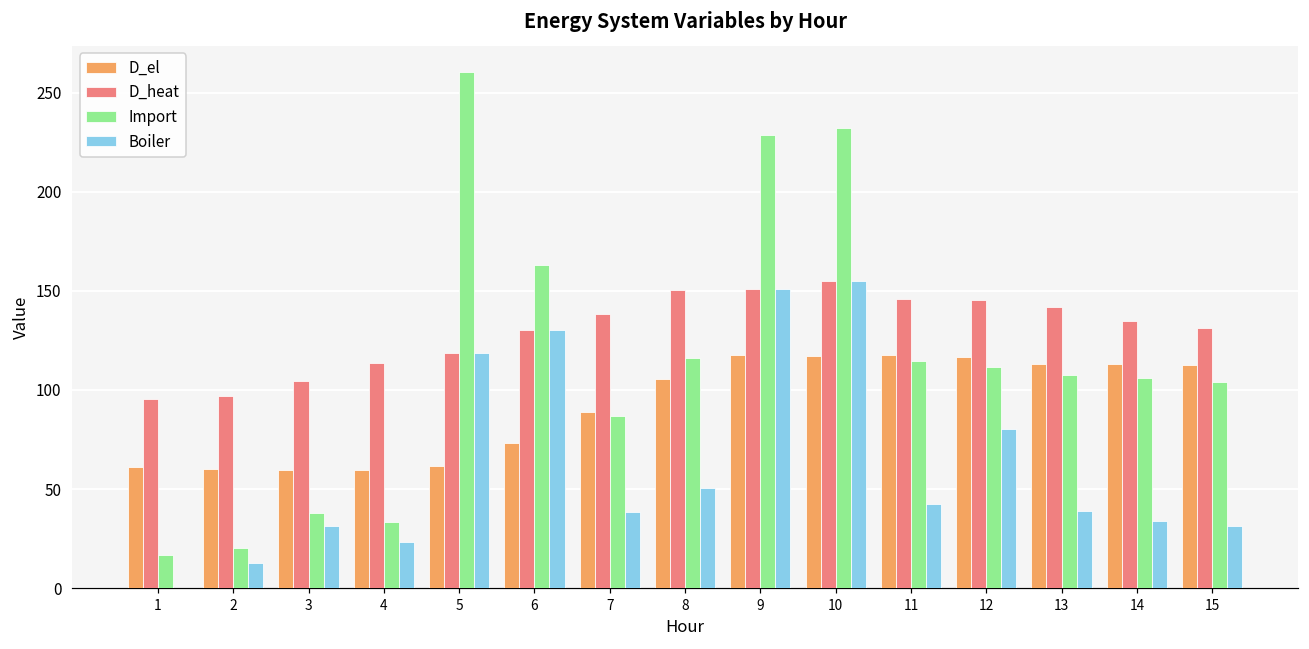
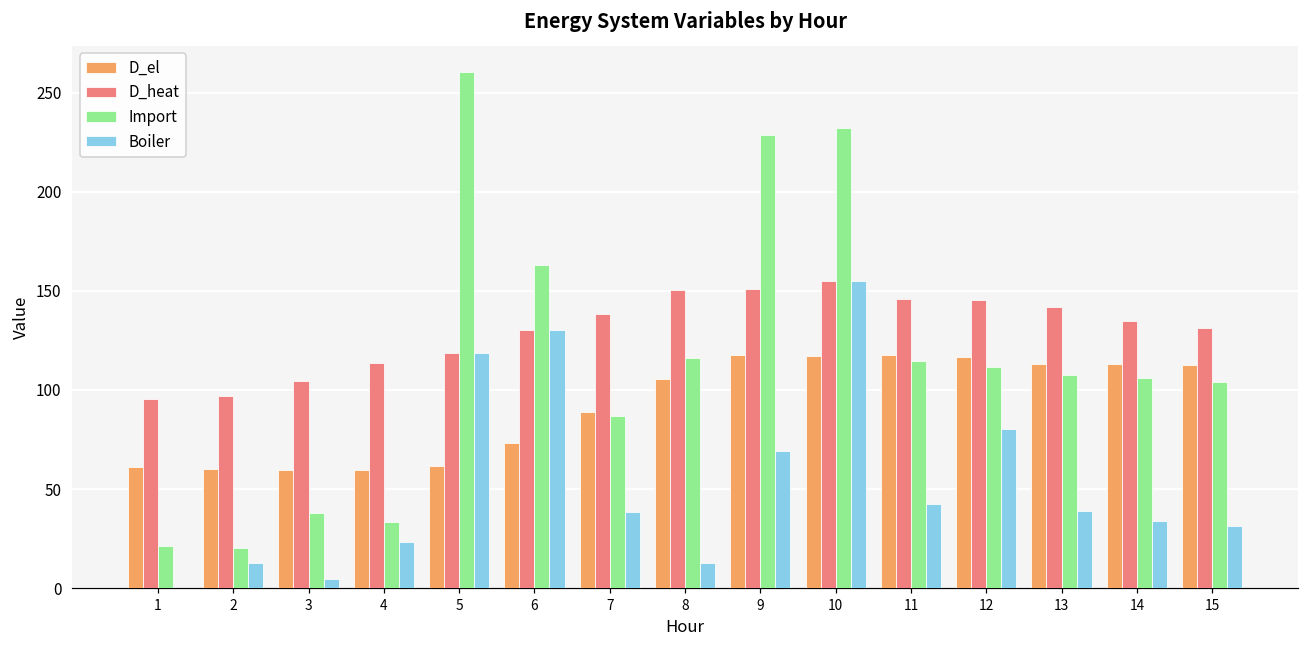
Import, 1: 17 -> 21
Boiler, 3: 31 -> 4
Boiler, 8: 51 -> 13
Boiler, 9: 151 -> 69
